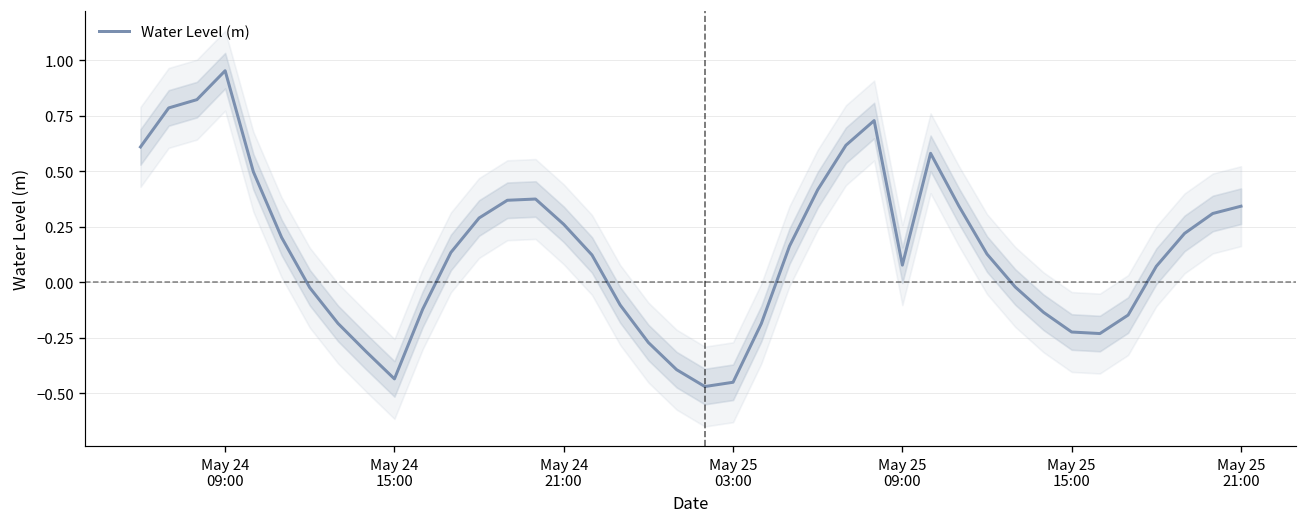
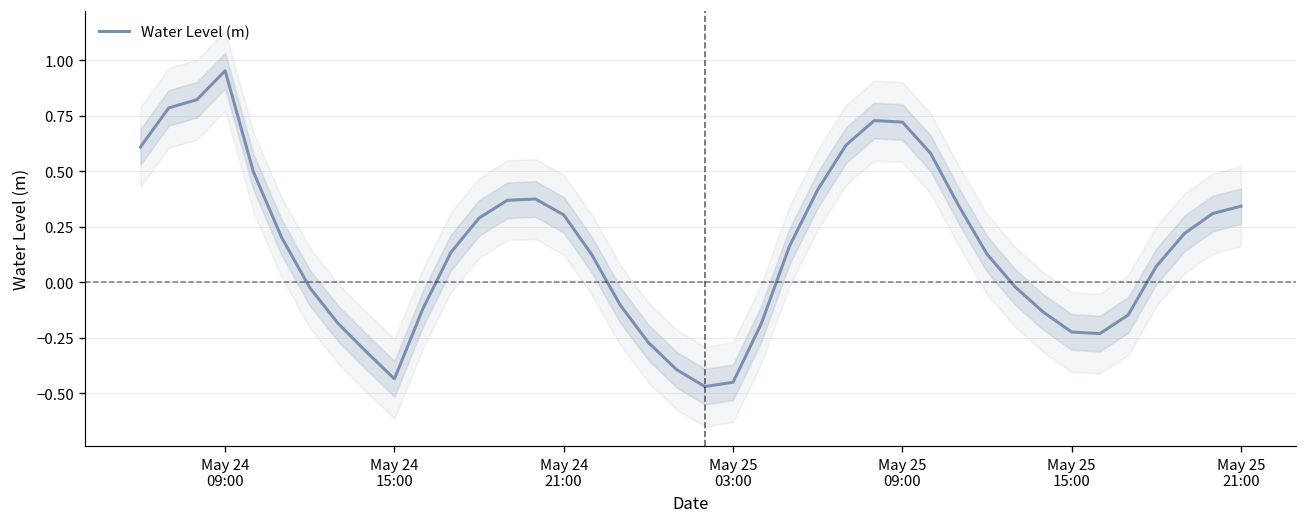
Water Level (m), May 24 21:00: 0.26 -> 0.30
Water Level (m), May 25 09:00: 0.08 -> 0.72
